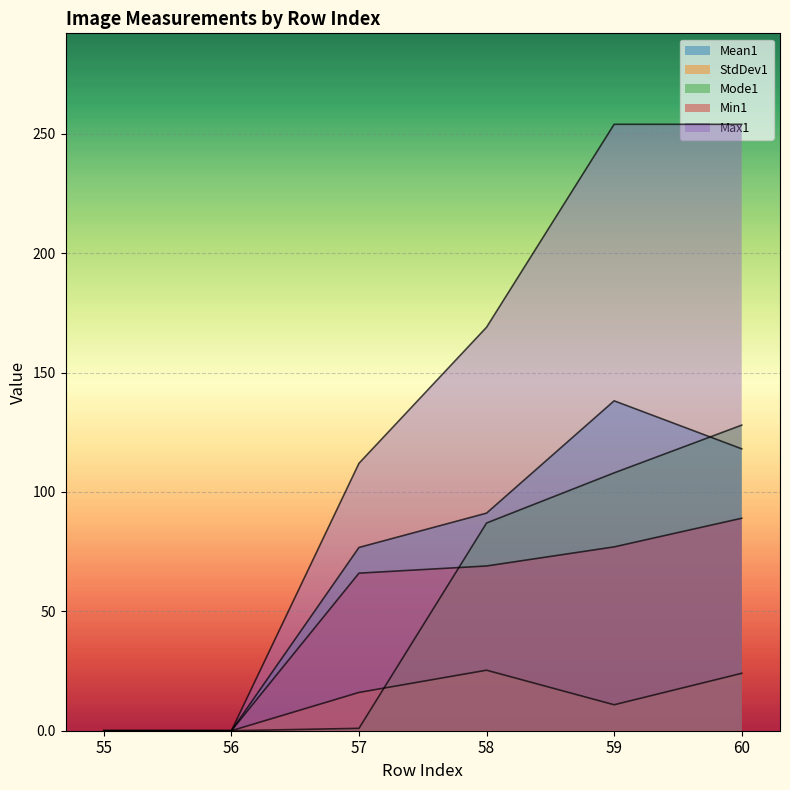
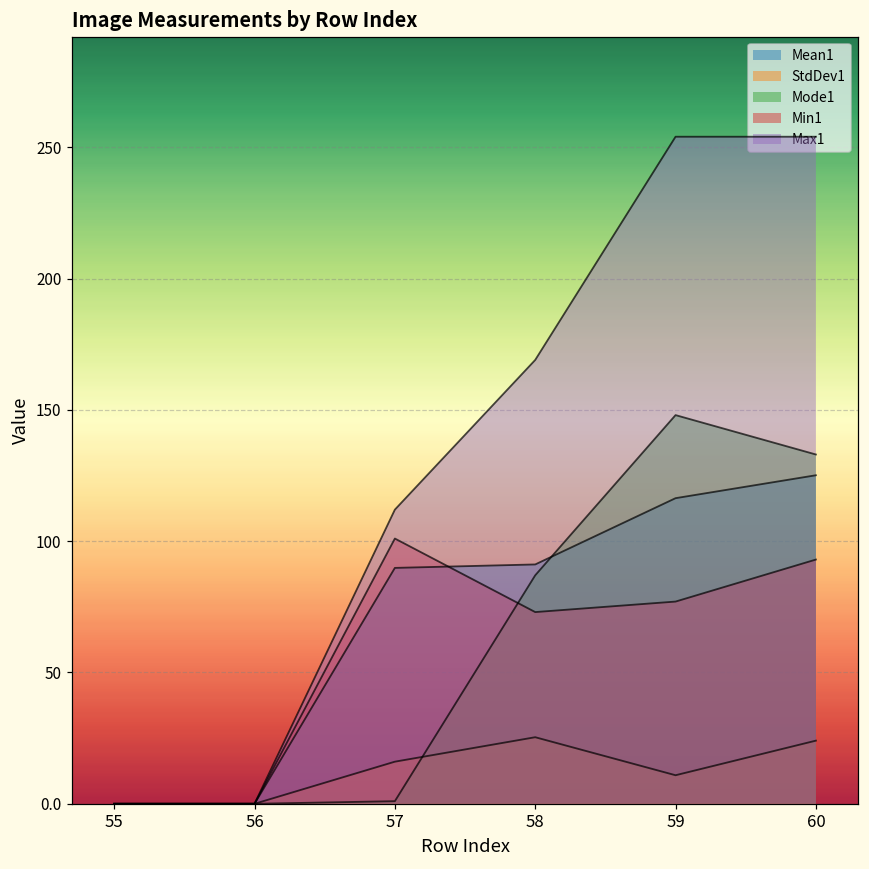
Mean1, 57: 77 -> 90
Min1, 57: 66 -> 101
Min1, 58: 69 -> 73
Mean1, 59: 138 -> 116
Mode1, 59: 108 -> 148
Mean1, 60: 118 -> 125
Mode1, 60: 128 -> 133
Min1, 60: 89 -> 93
